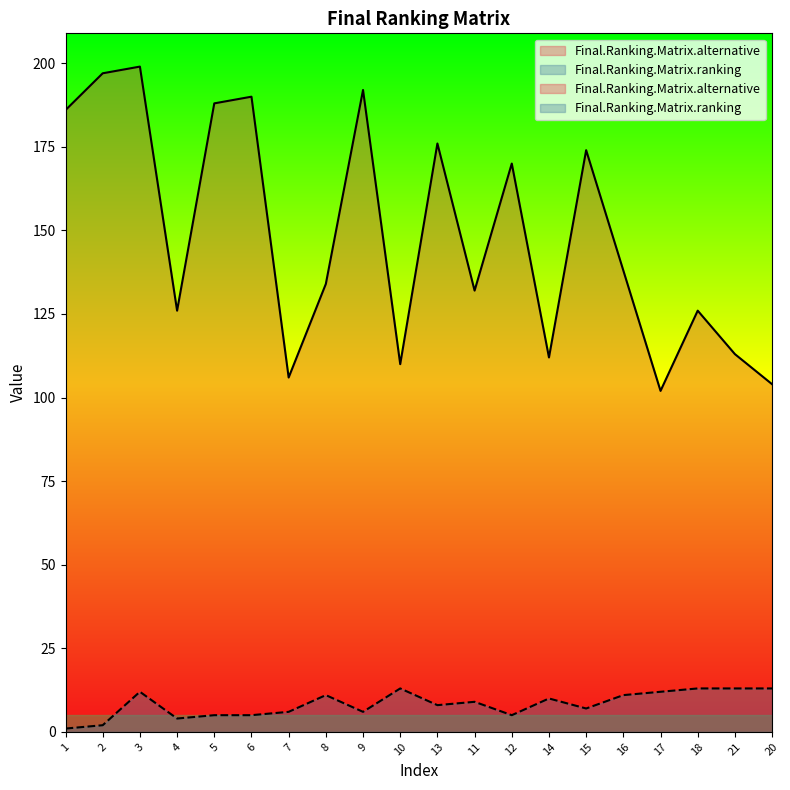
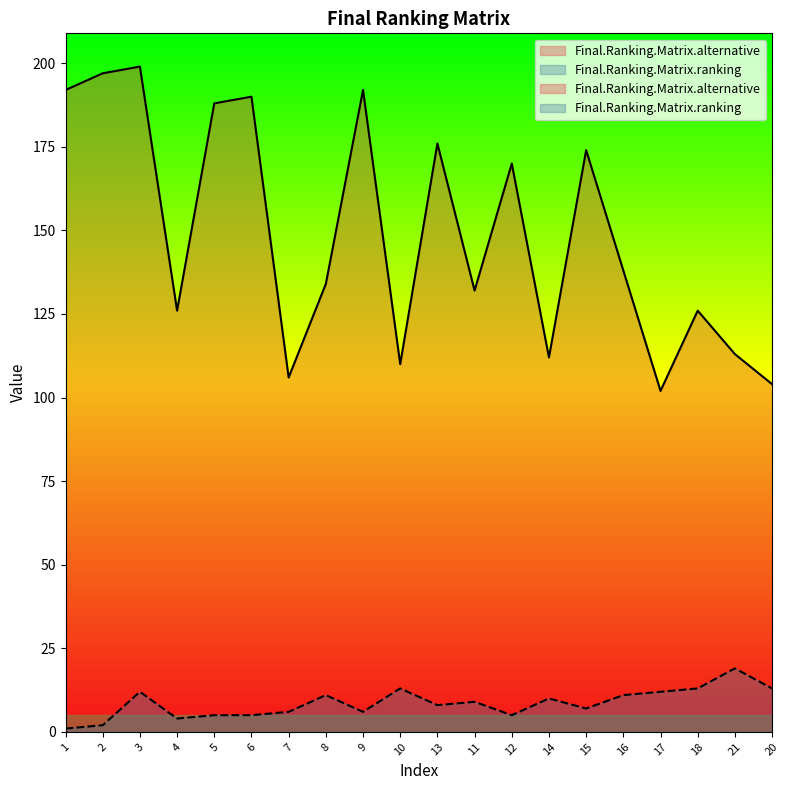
Final.Ranking.Matrix.alternative, 1: 186 -> 192
Final.Ranking.Matrix.ranking, 21: 13 -> 19
